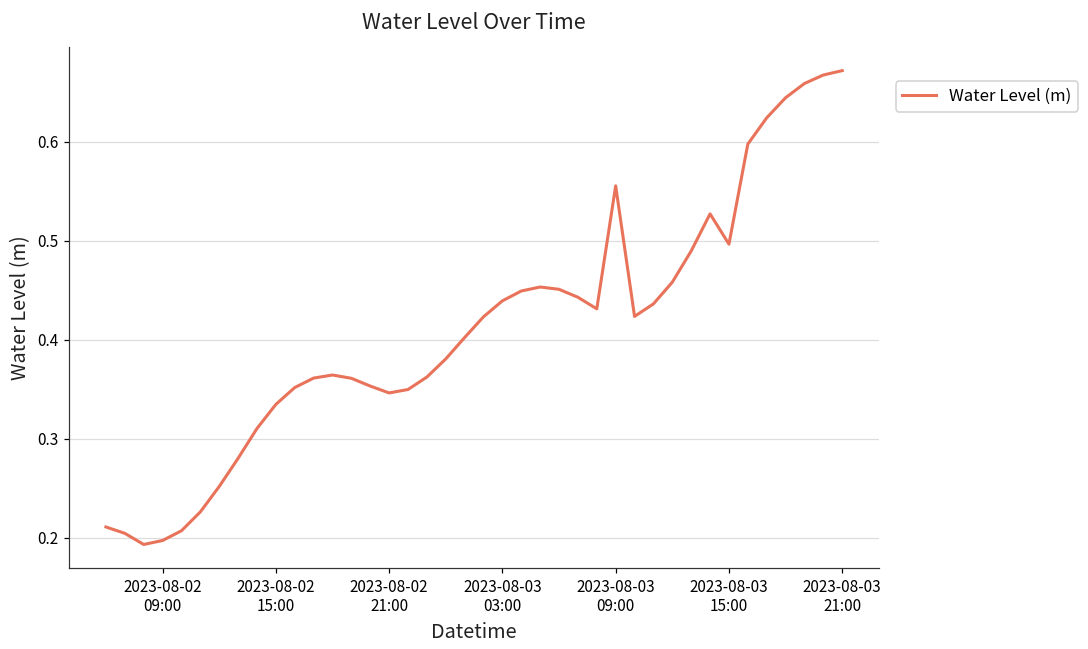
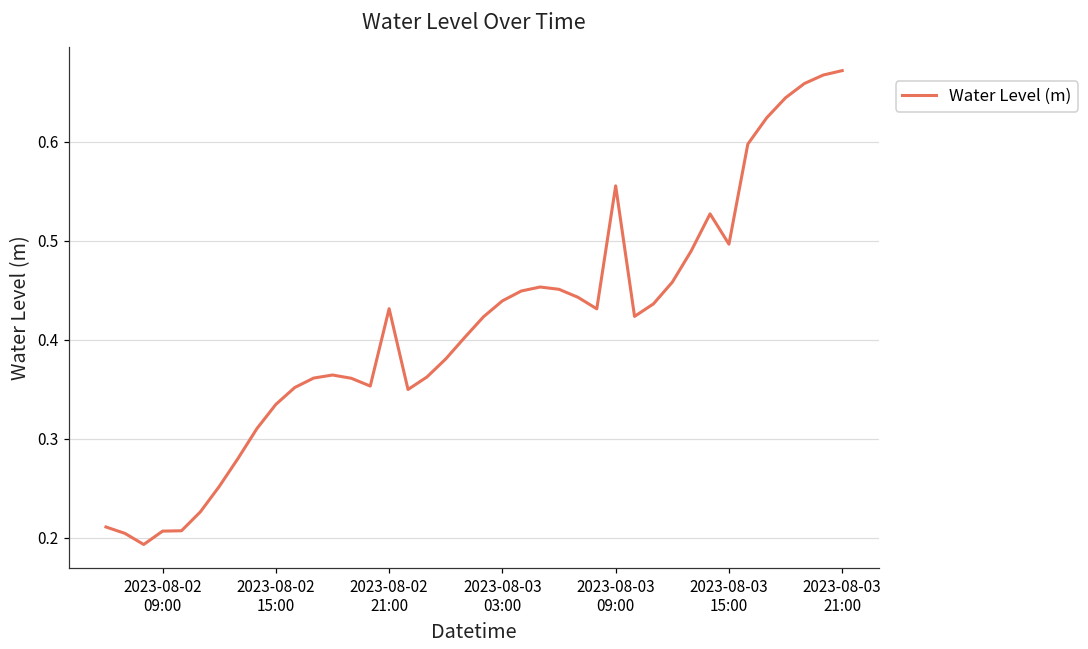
2023-08-02 09:00: 0.20 -> 0.21
2023-08-02 21:00: 0.35 -> 0.43
